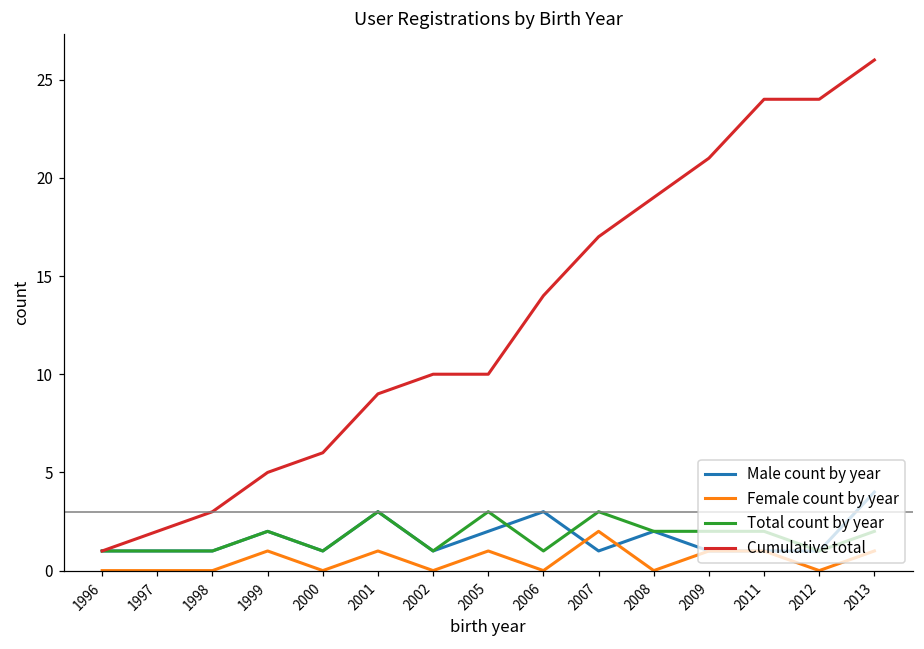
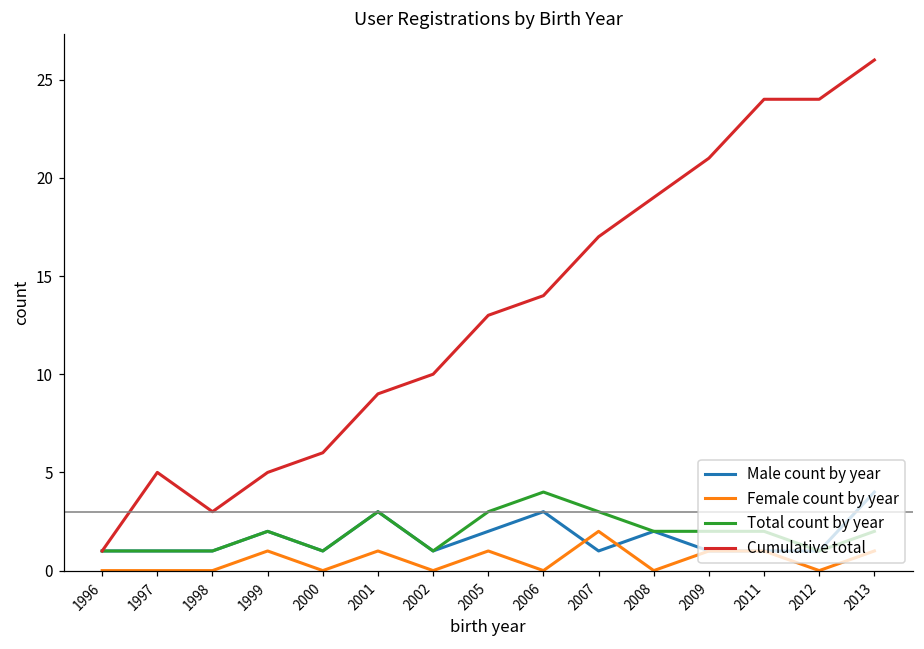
Cumulative total, 1997: 2 -> 5
Cumulative total, 2005: 10 -> 13
Total count by year, 2006: 1 -> 4
